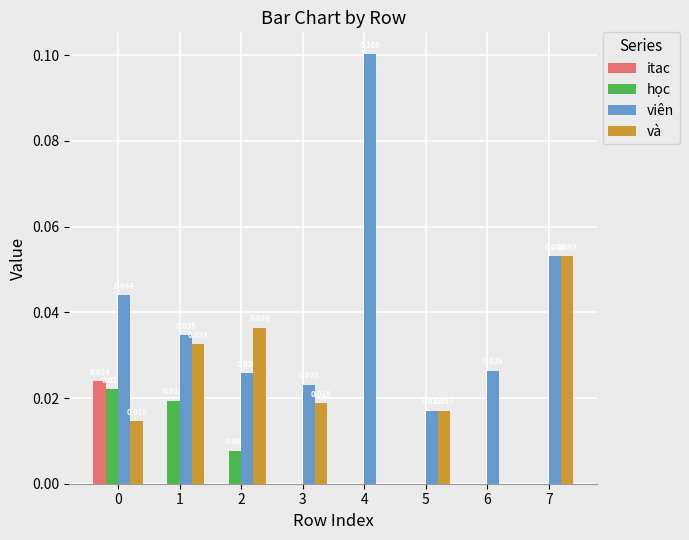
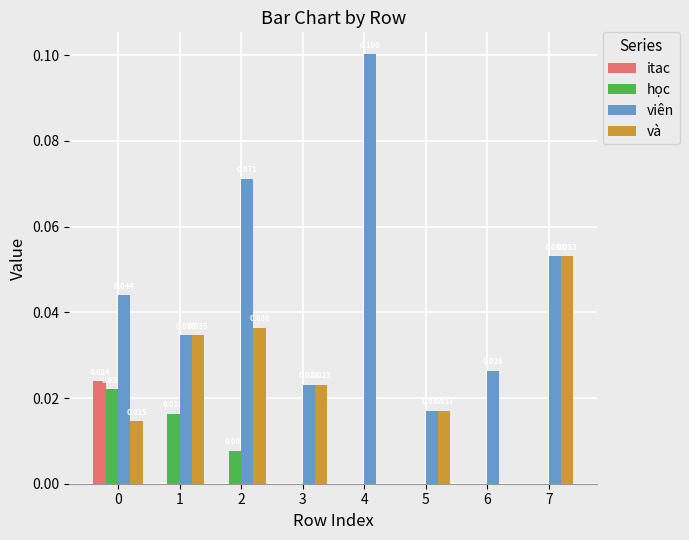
học, 1: 0.019 -> 0.016
và, 1: 0.033 -> 0.035
viên, 2: 0.026 -> 0.071
và, 3: 0.019 -> 0.023
